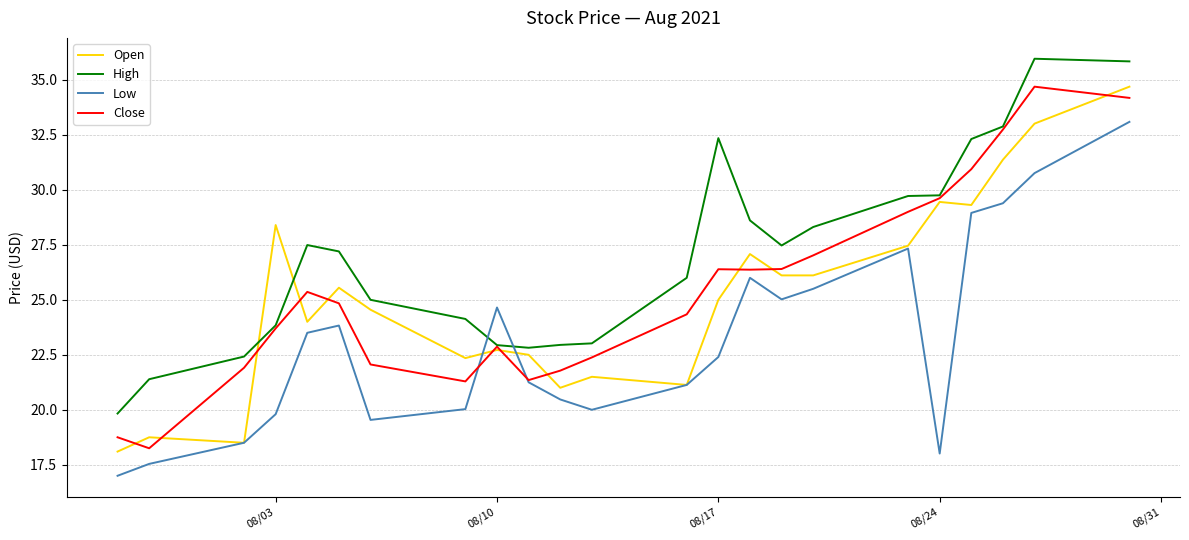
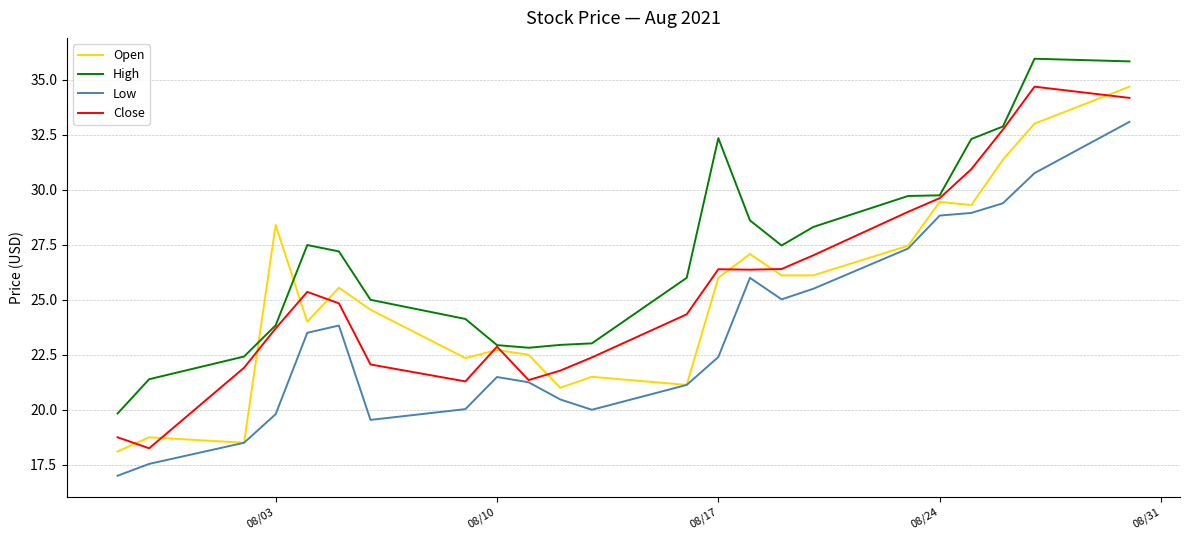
Low, 08/10: 24.7 -> 21.5
Open, 08/17: 25 -> 26
Low, 08/24: 18.0 -> 28.8
